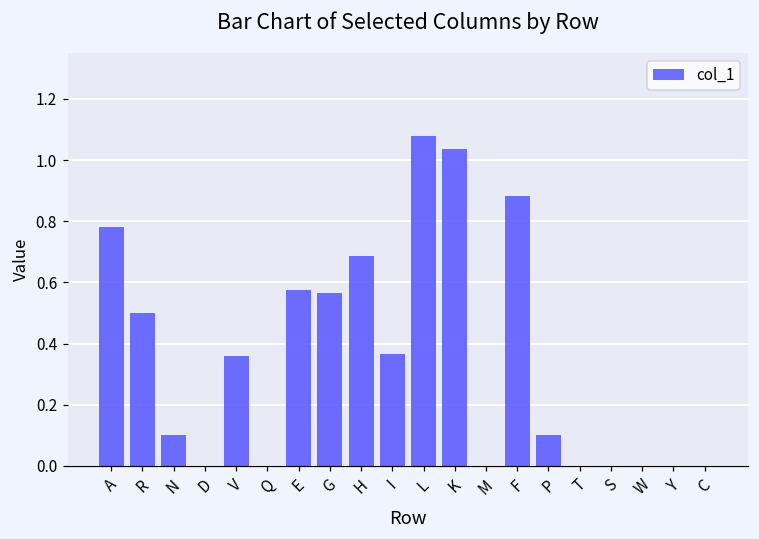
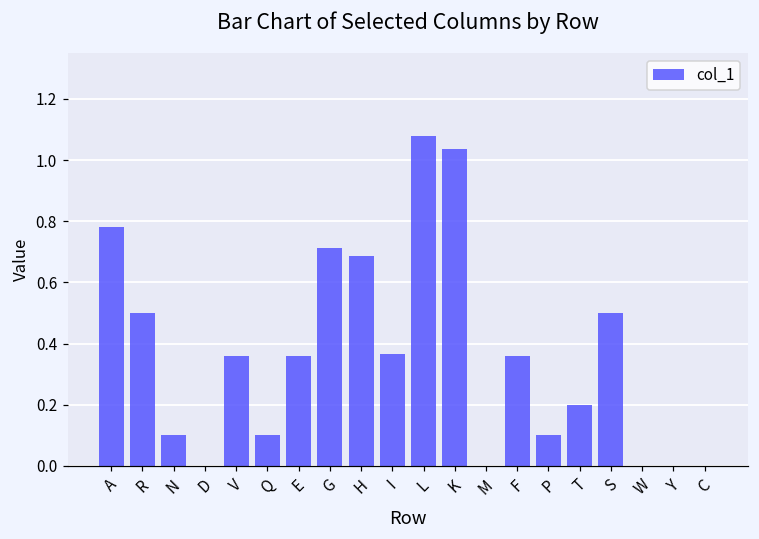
Q: 0.0 -> 0.1
E: 0.58 -> 0.36
G: 0.57 -> 0.71
F: 0.88 -> 0.36
T: 0.0 -> 0.2
S: 0.0 -> 0.5
